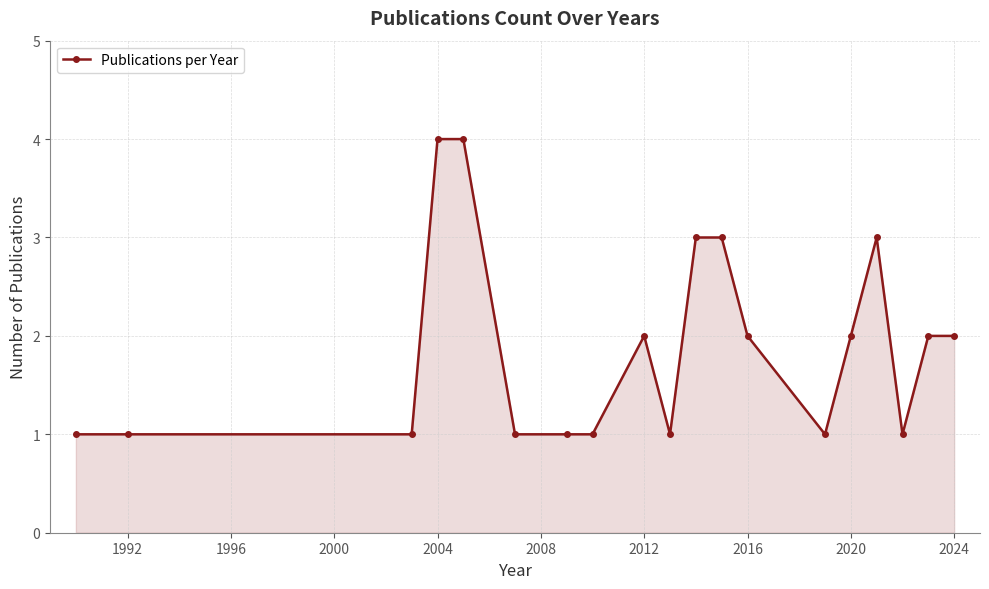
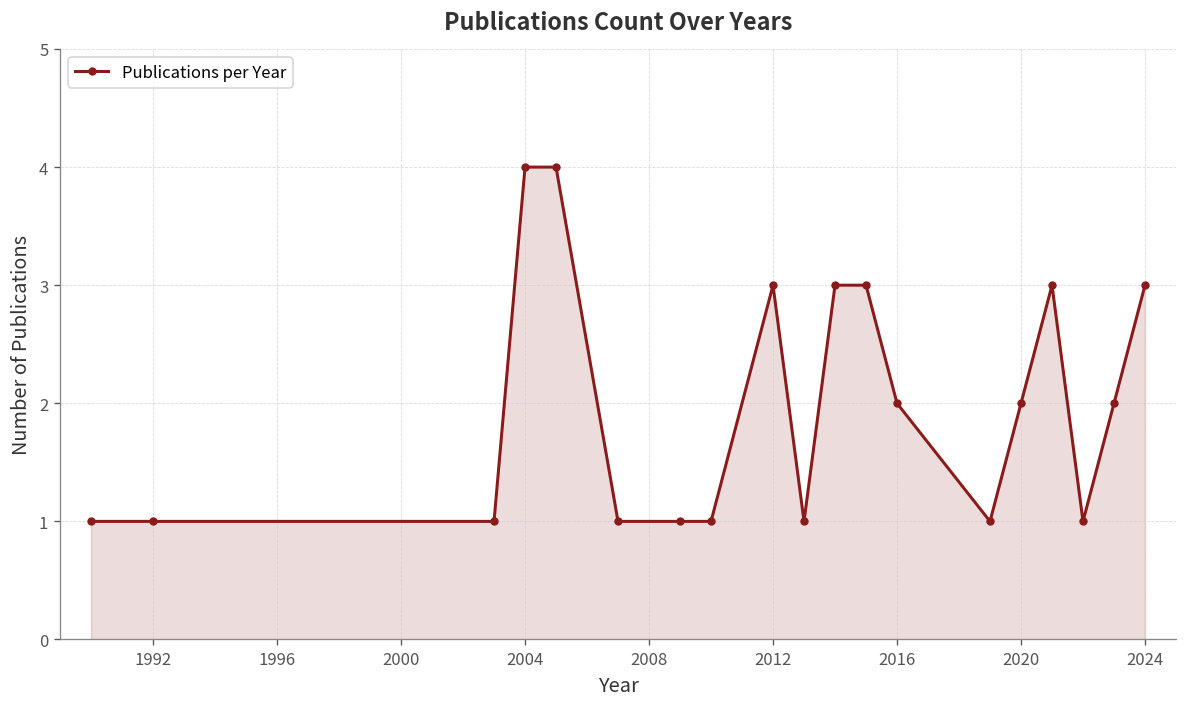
2012: 2 -> 3
2024: 2 -> 3
